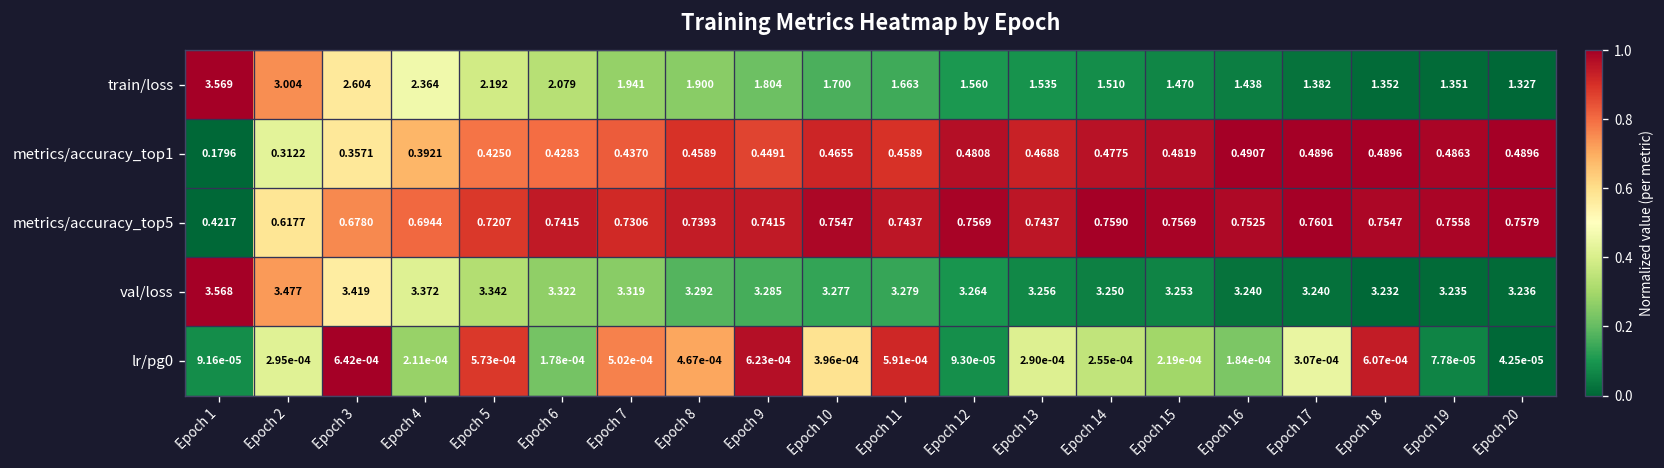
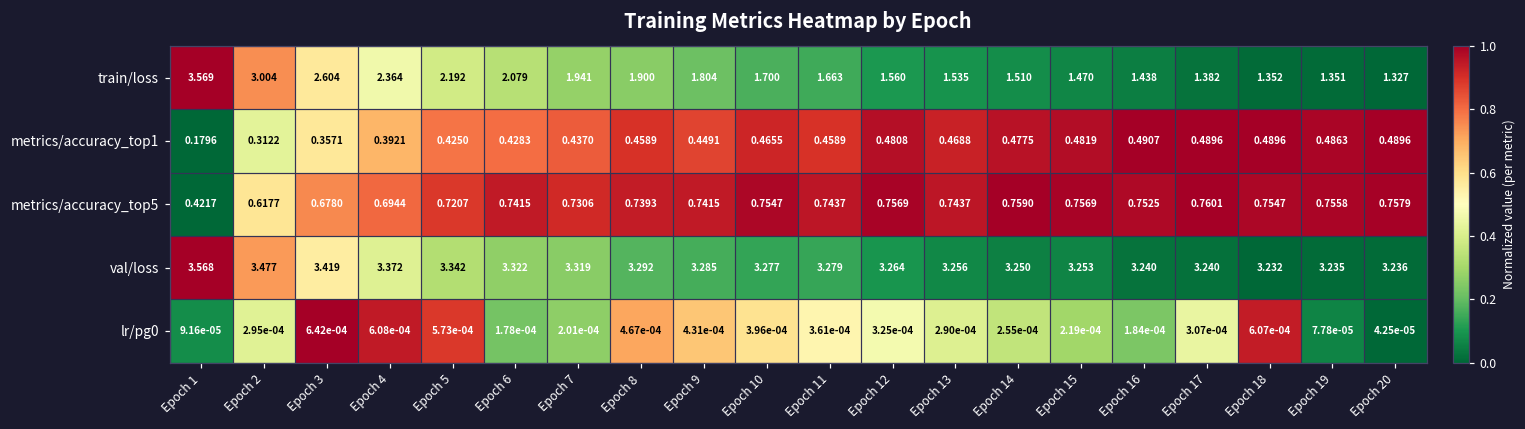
lr/pg0, Epoch 4: 2.11e-04 -> 6.08e-04
lr/pg0, Epoch 7: 5.02e-04 -> 2.01e-04
lr/pg0, Epoch 9: 6.23e-04 -> 4.31e-04
lr/pg0, Epoch 11: 5.91e-04 -> 3.61e-04
lr/pg0, Epoch 12: 9.30e-05 -> 3.25e-04
